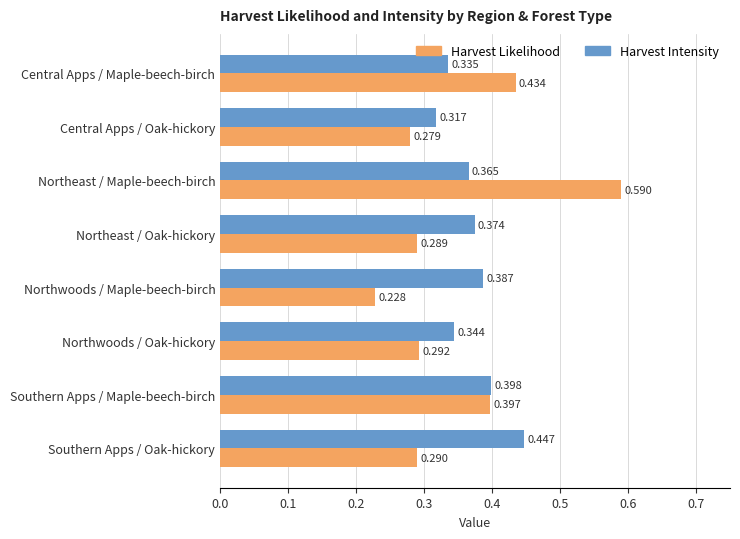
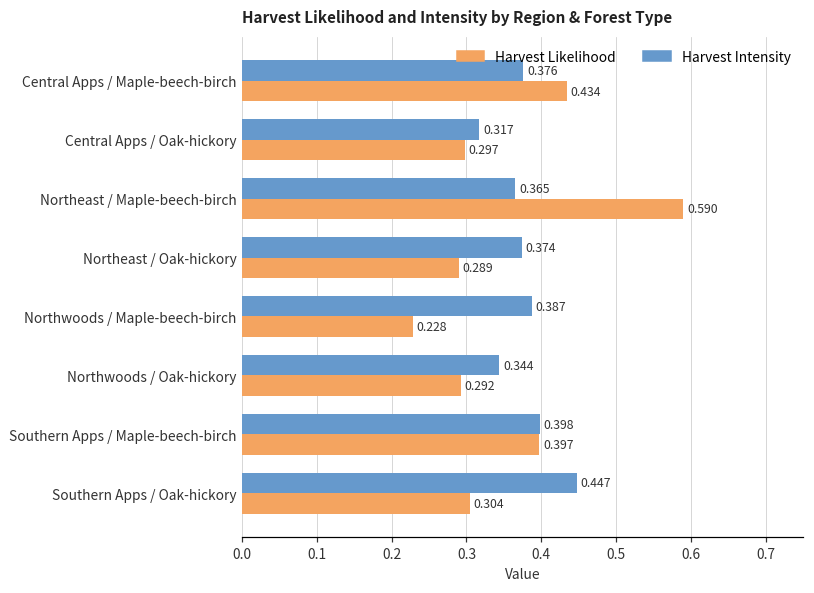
Harvest Intensity, Central Apps / Maple-beech-birch: 0.335 -> 0.376
Harvest Likelihood, Central Apps / Oak-hickory: 0.279 -> 0.297
Harvest Likelihood, Southern Apps / Oak-hickory: 0.290 -> 0.304
